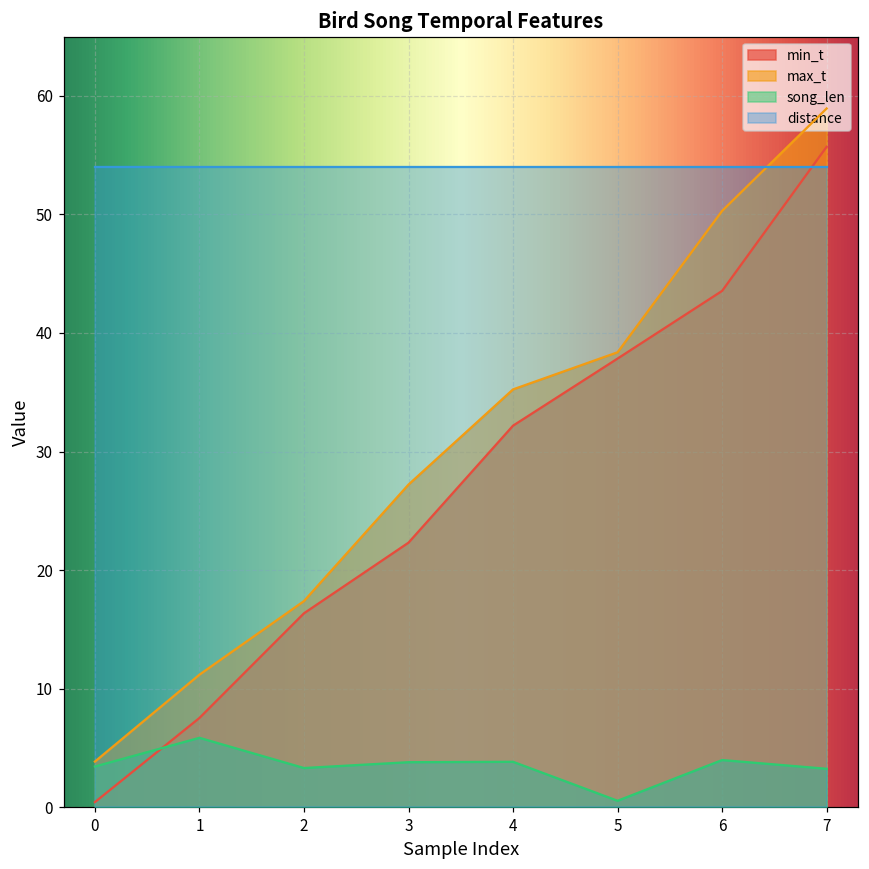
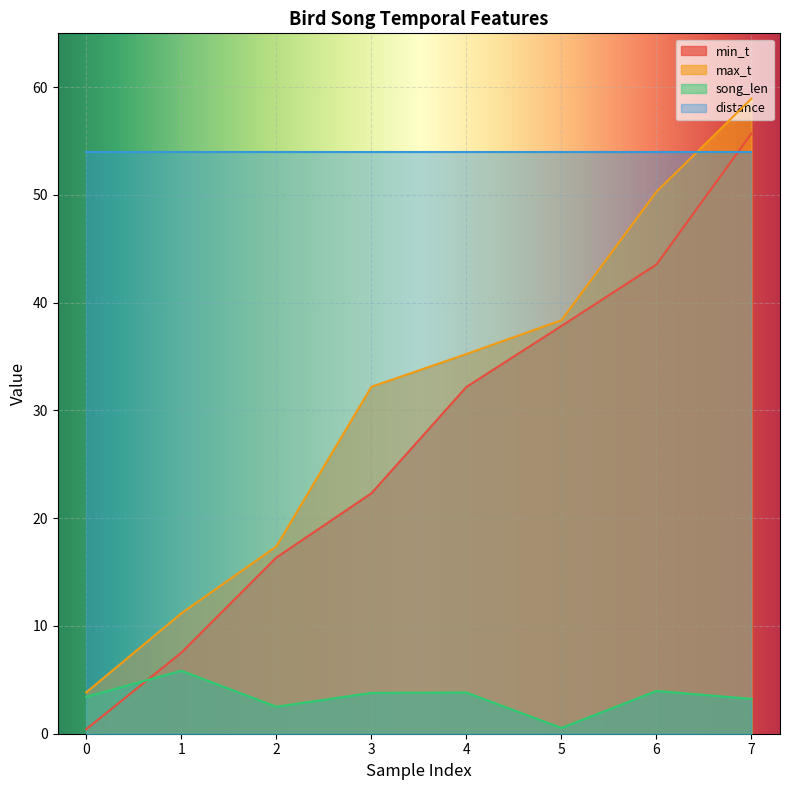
song_len, 2: 3.3 -> 2.5
max_t, 3: 27.2 -> 32.2
